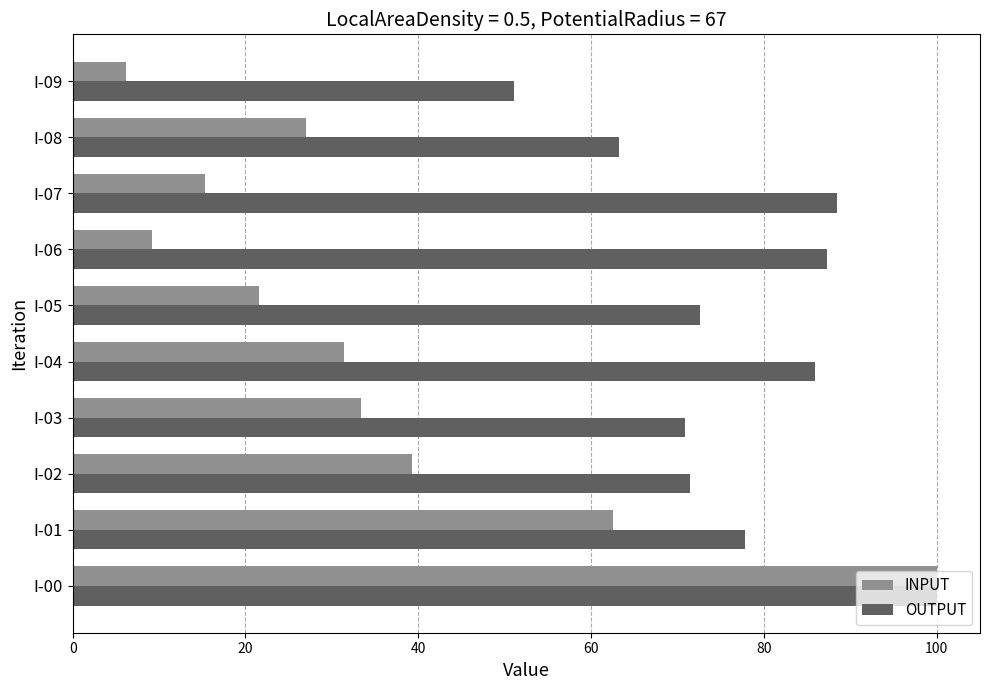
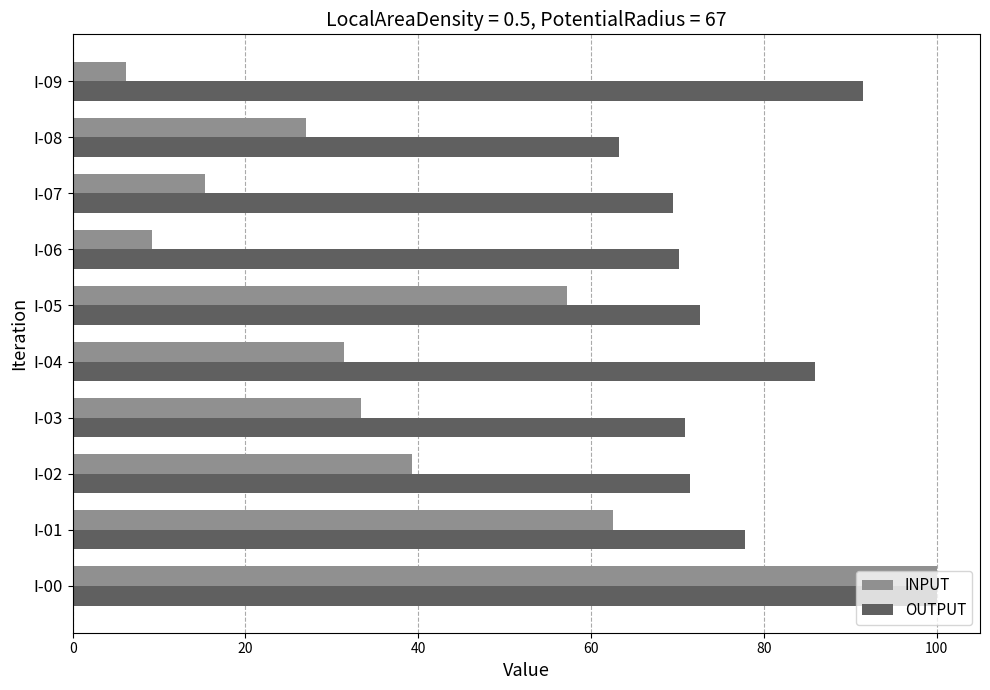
OUTPUT, I-09: 51 -> 91
OUTPUT, I-07: 89 -> 69
OUTPUT, I-06: 87 -> 70
INPUT, I-05: 22 -> 57
